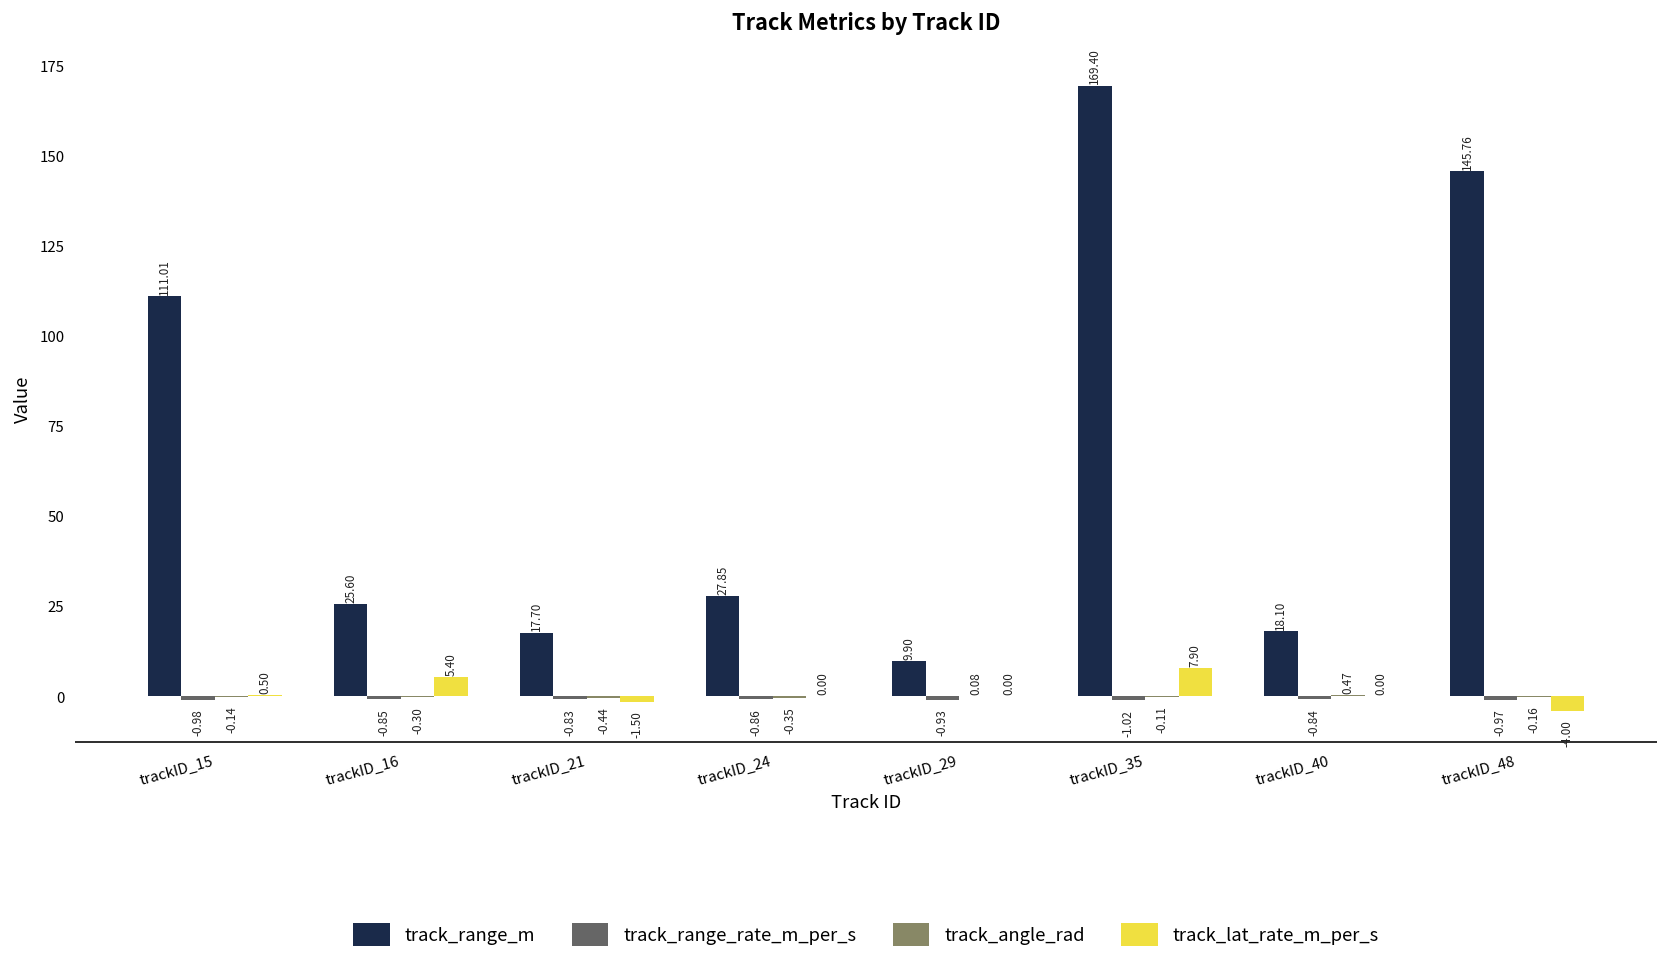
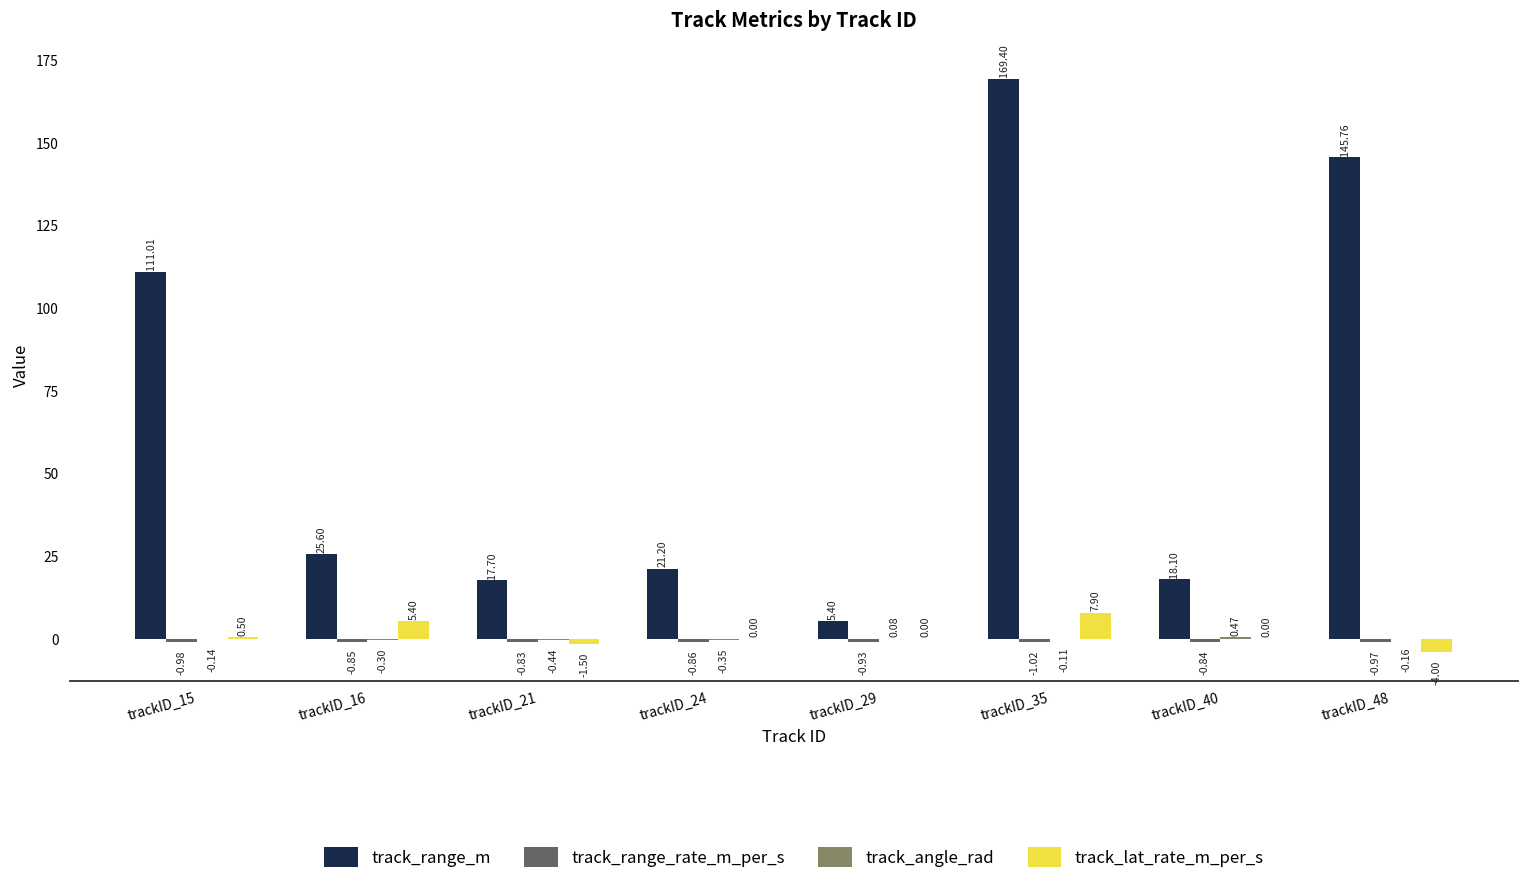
track_range_m, trackID_24: 27.85 -> 21.20
track_range_m, trackID_29: 9.90 -> 5.40
